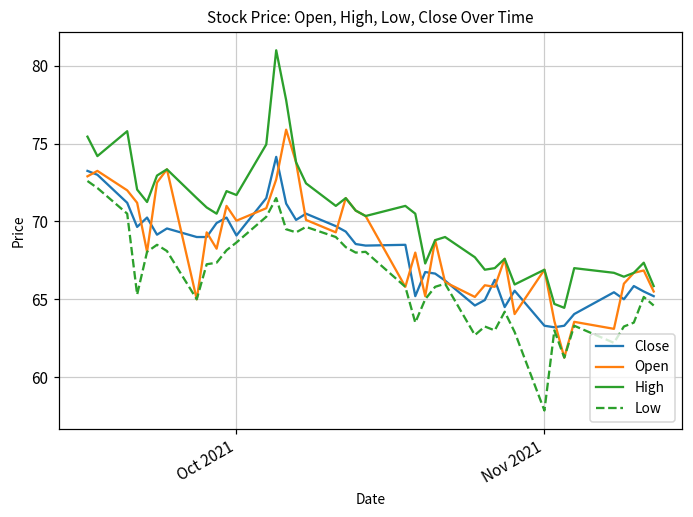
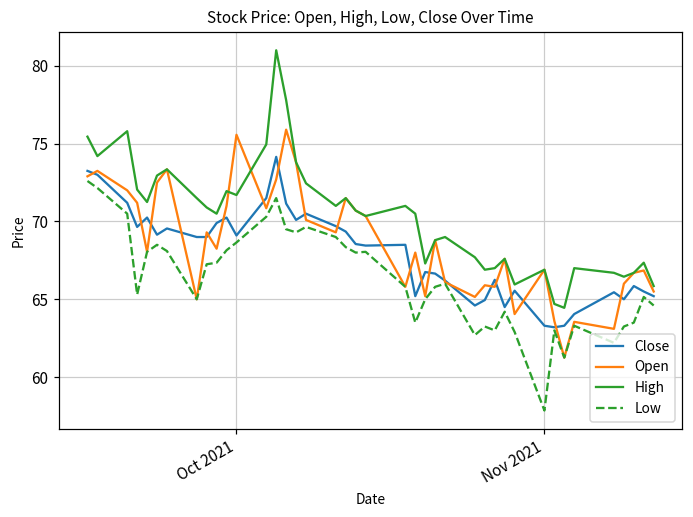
Open, Oct 2021: 70.1 -> 75.6
